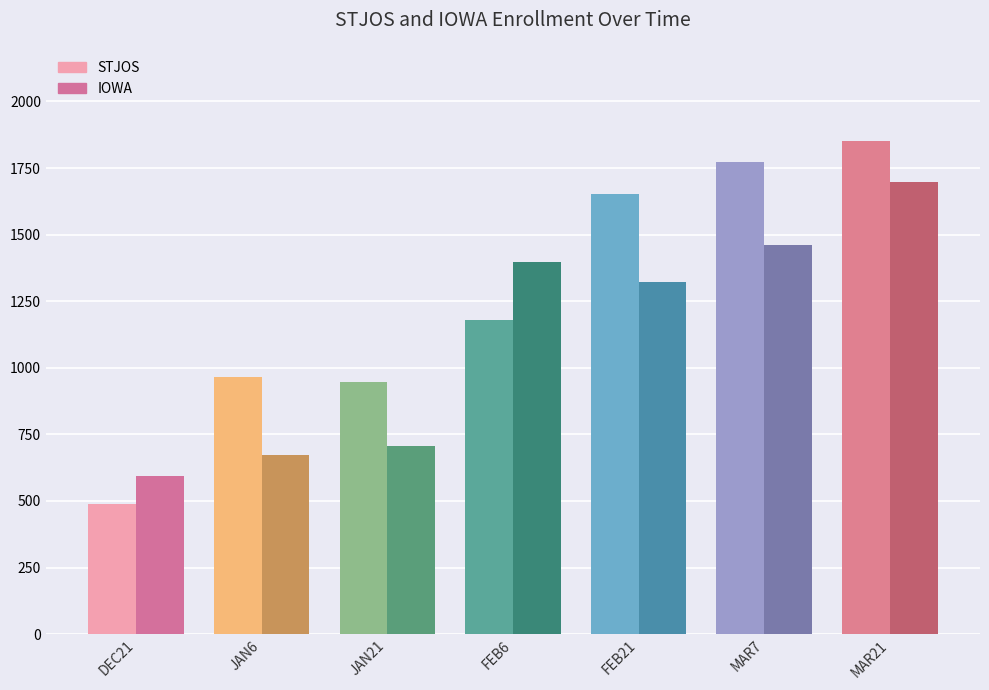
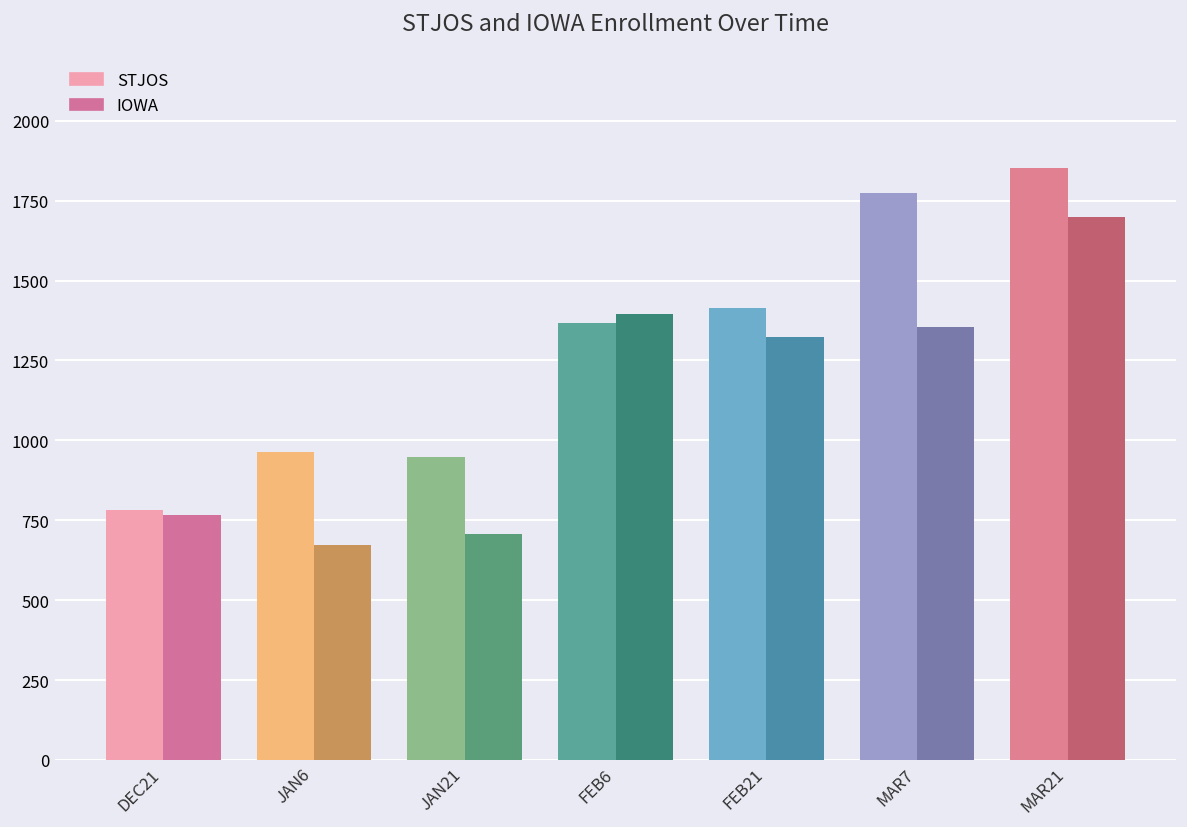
STJOS, DEC21: 490 -> 780
IOWA, DEC21: 590 -> 770
STJOS, FEB6: 1180 -> 1370
STJOS, FEB21: 1650 -> 1410
IOWA, MAR7: 1460 -> 1360
